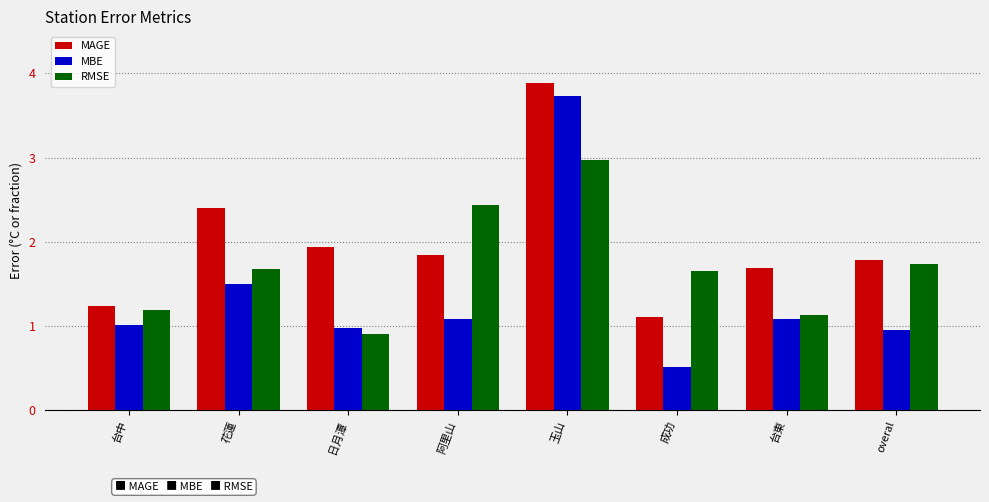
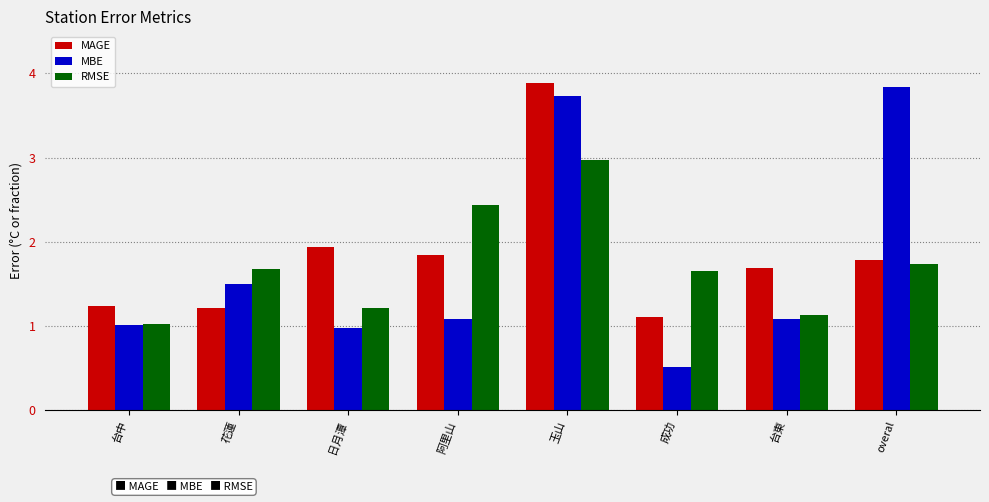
RMSE, 台中: 1.2 -> 1.0
MAGE, 花蓮: 2.4 -> 1.2
RMSE, 日月潭: 0.9 -> 1.2
MBE, overal: 1.0 -> 3.8
